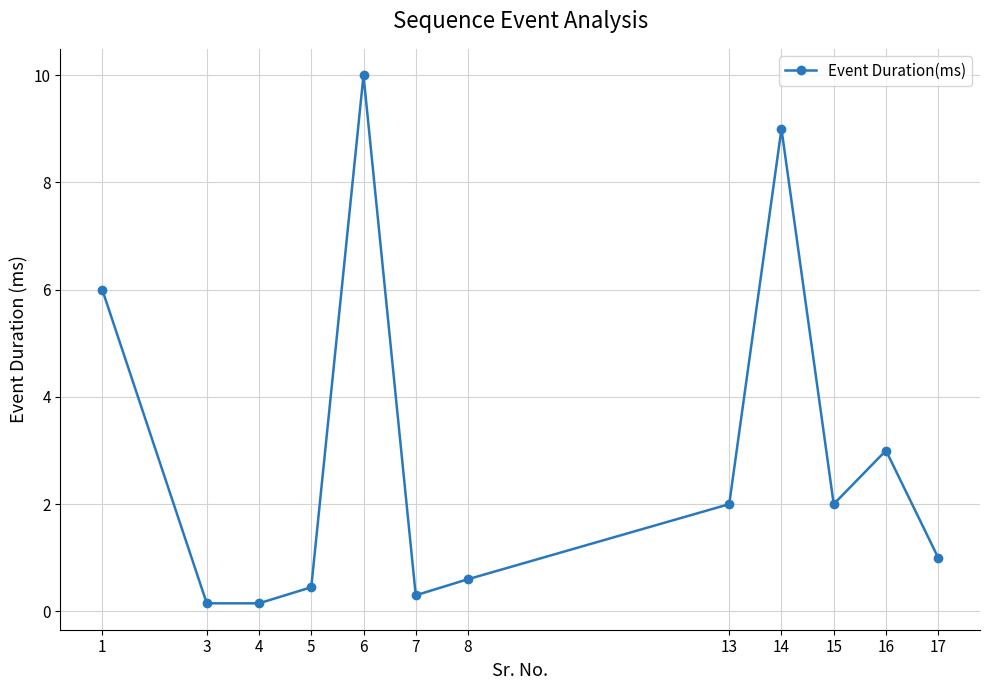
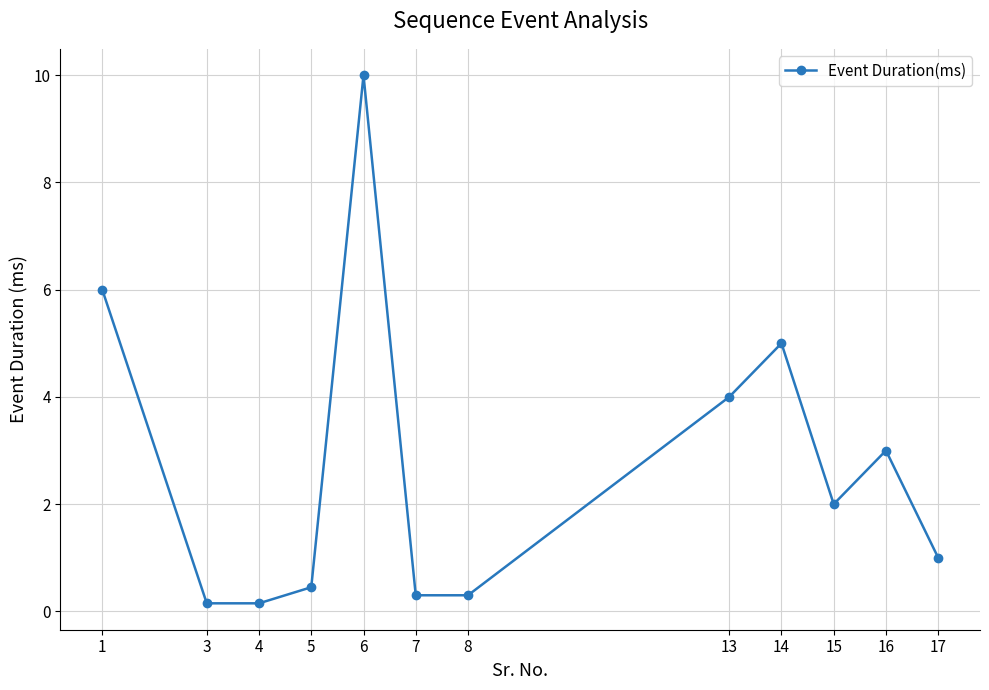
8: 0.6 -> 0.3
13: 2 -> 4
14: 9 -> 5
